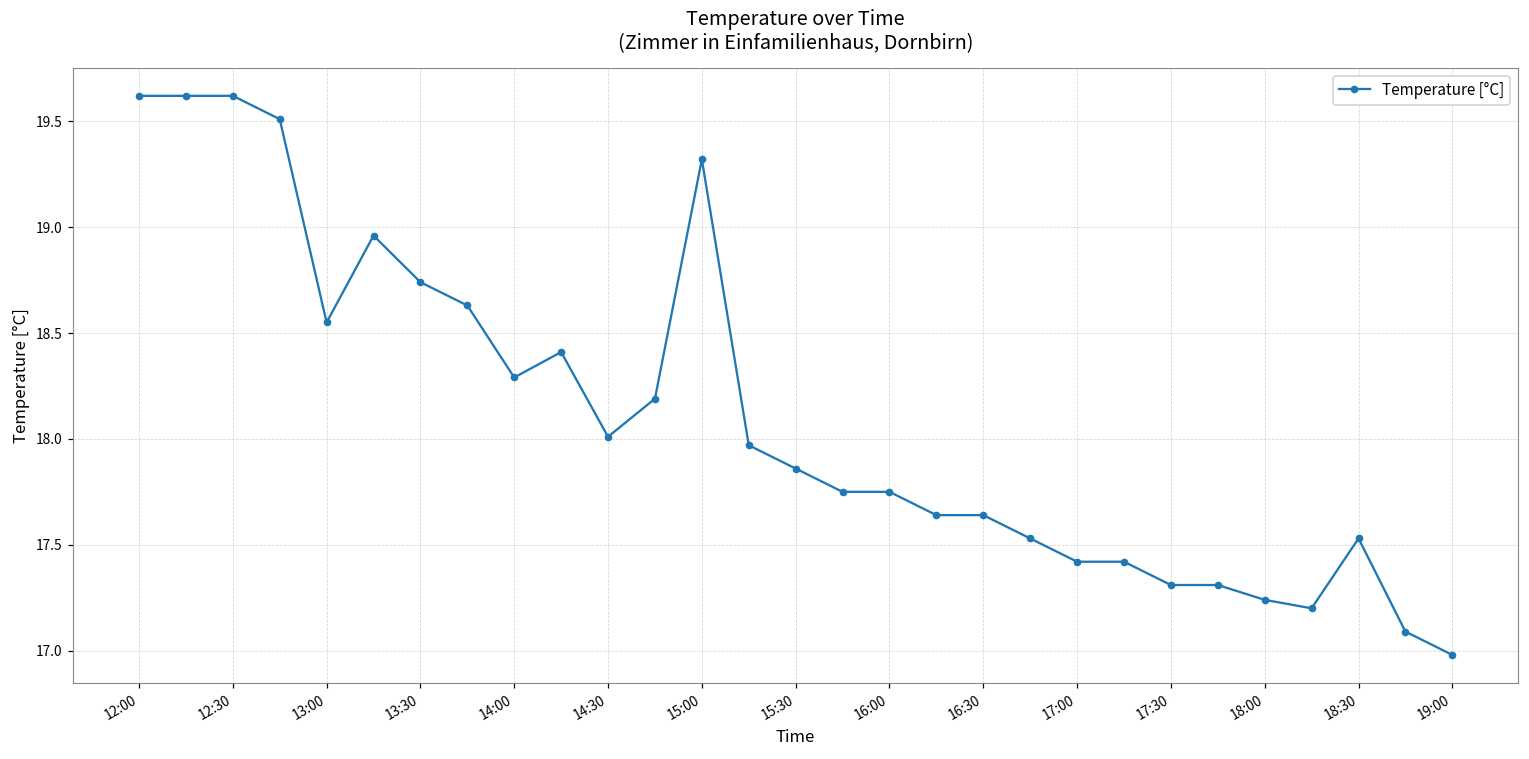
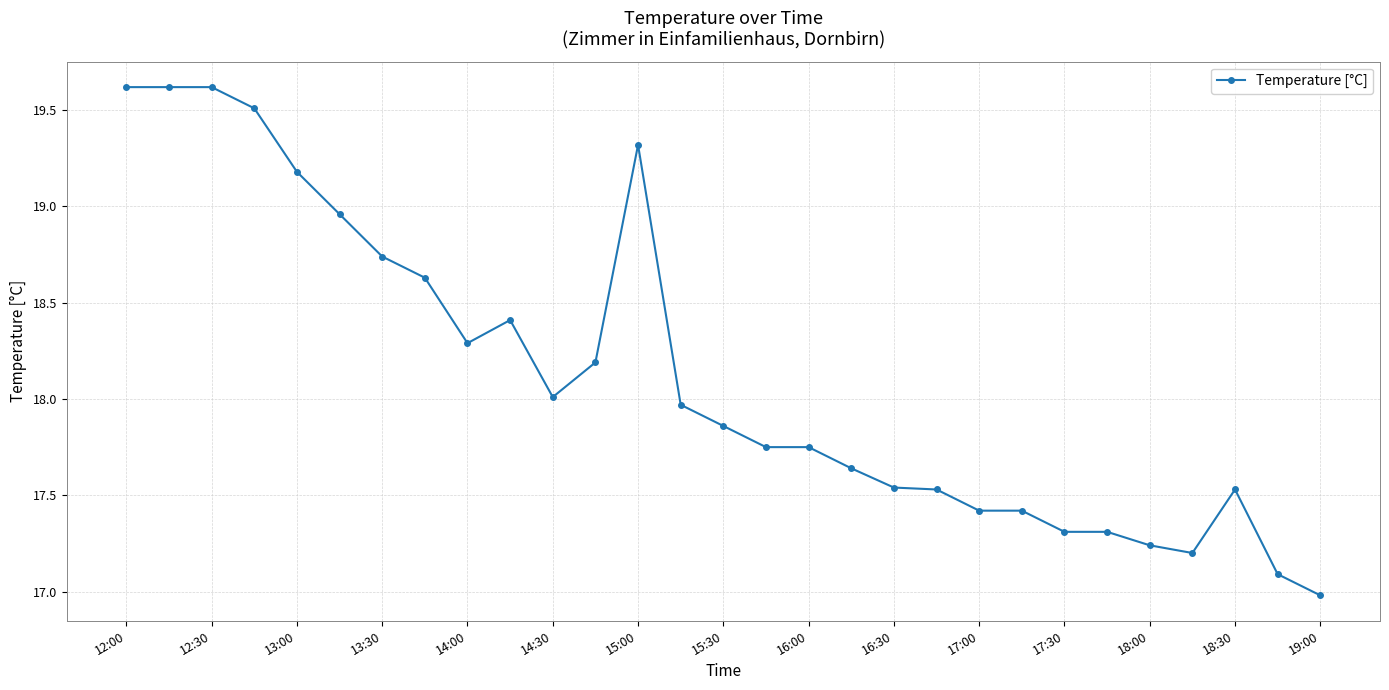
13:00: 18.55 -> 19.18
16:30: 17.64 -> 17.54
